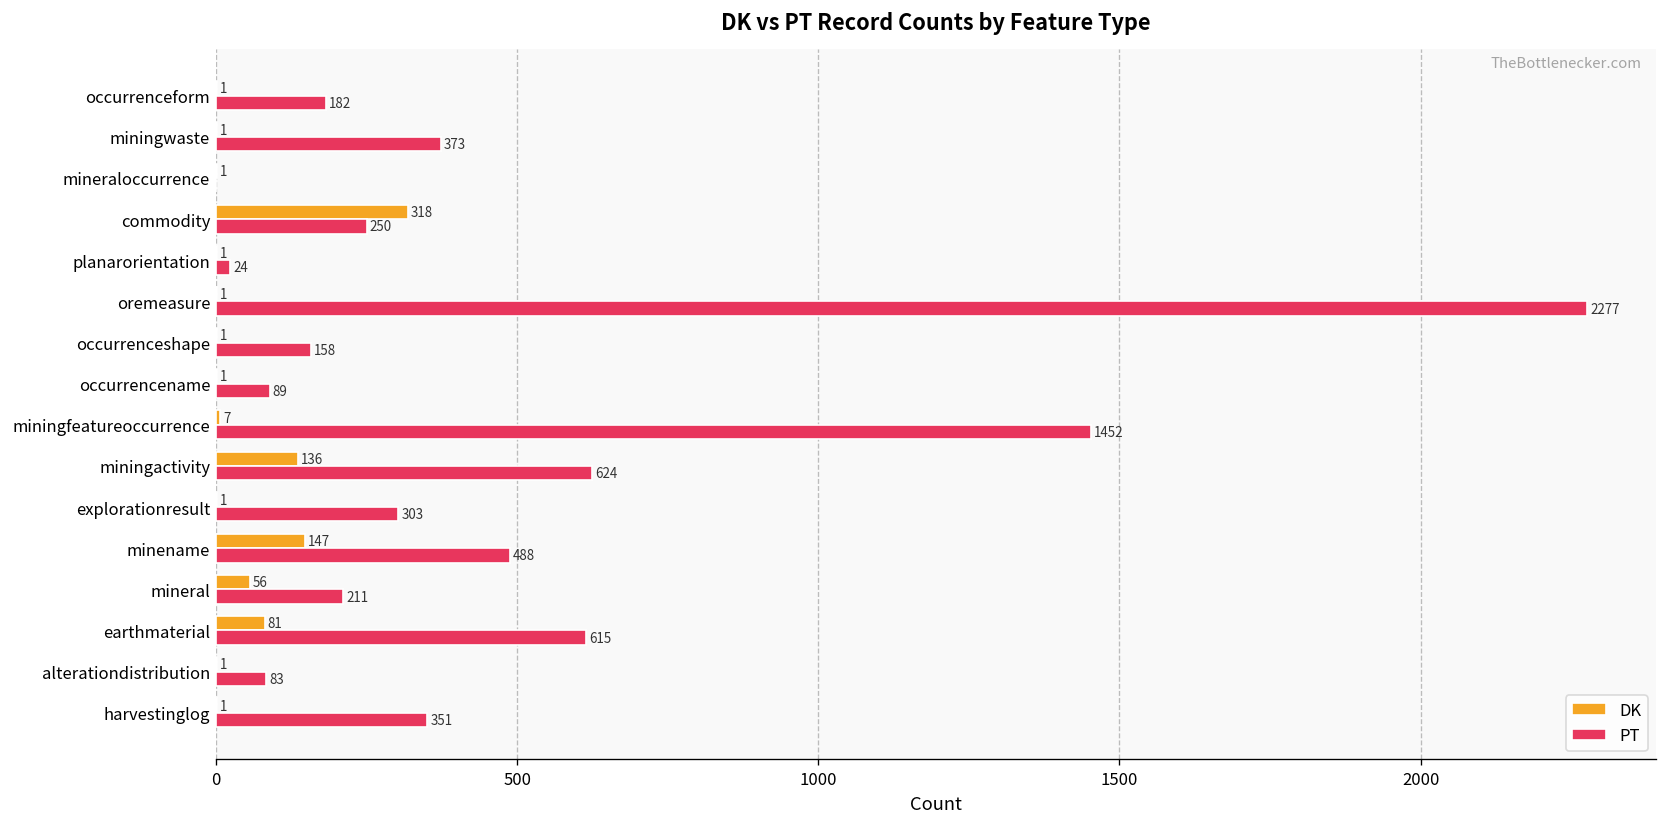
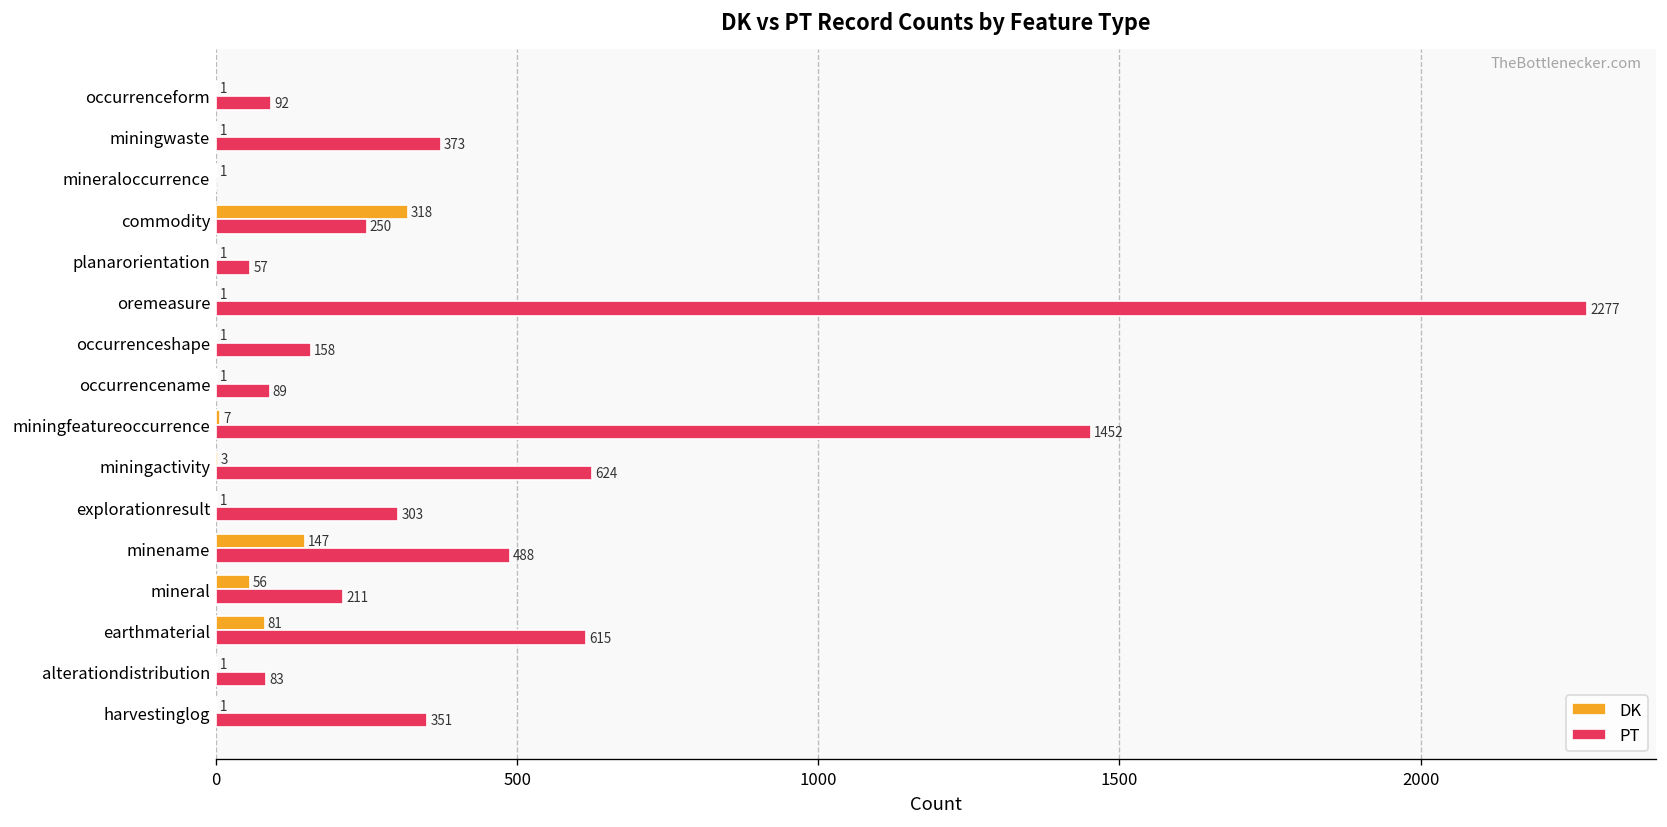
PT, occurrenceform: 182 -> 92
PT, planarorientation: 24 -> 57
DK, miningactivity: 136 -> 3
